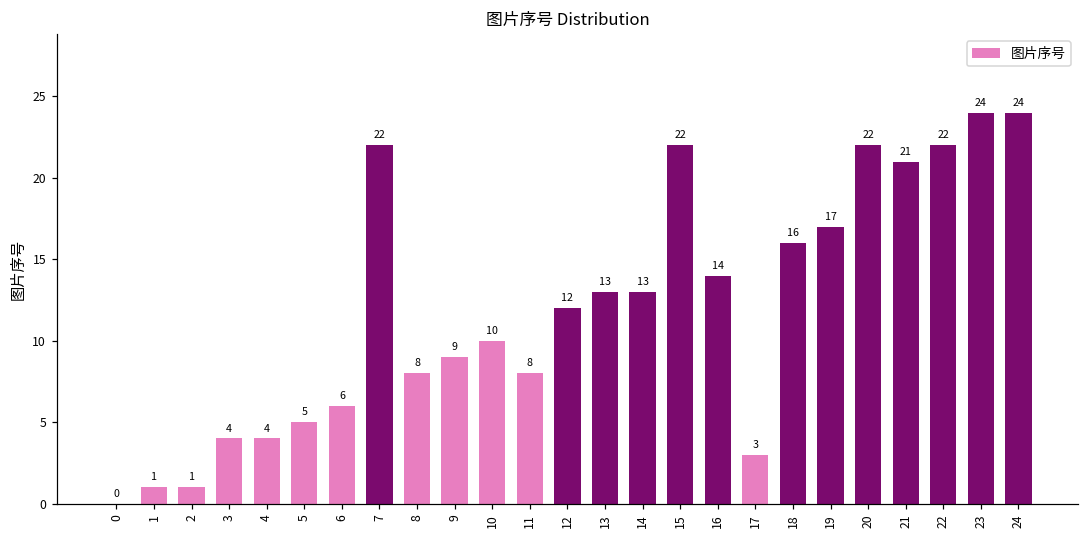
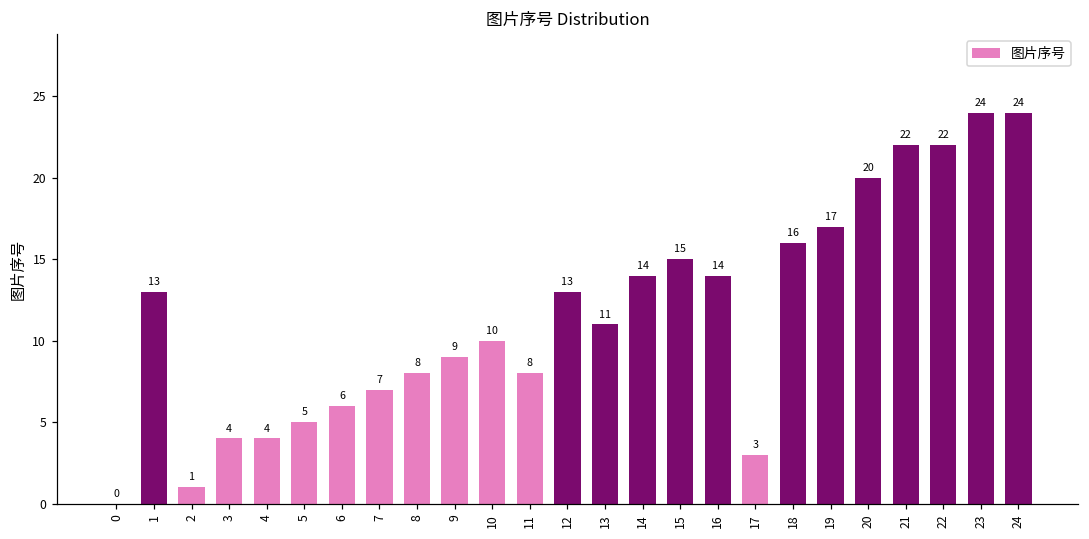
1: 1 -> 13
7: 22 -> 7
12: 12 -> 13
13: 13 -> 11
14: 13 -> 14
15: 22 -> 15
20: 22 -> 20
21: 21 -> 22
